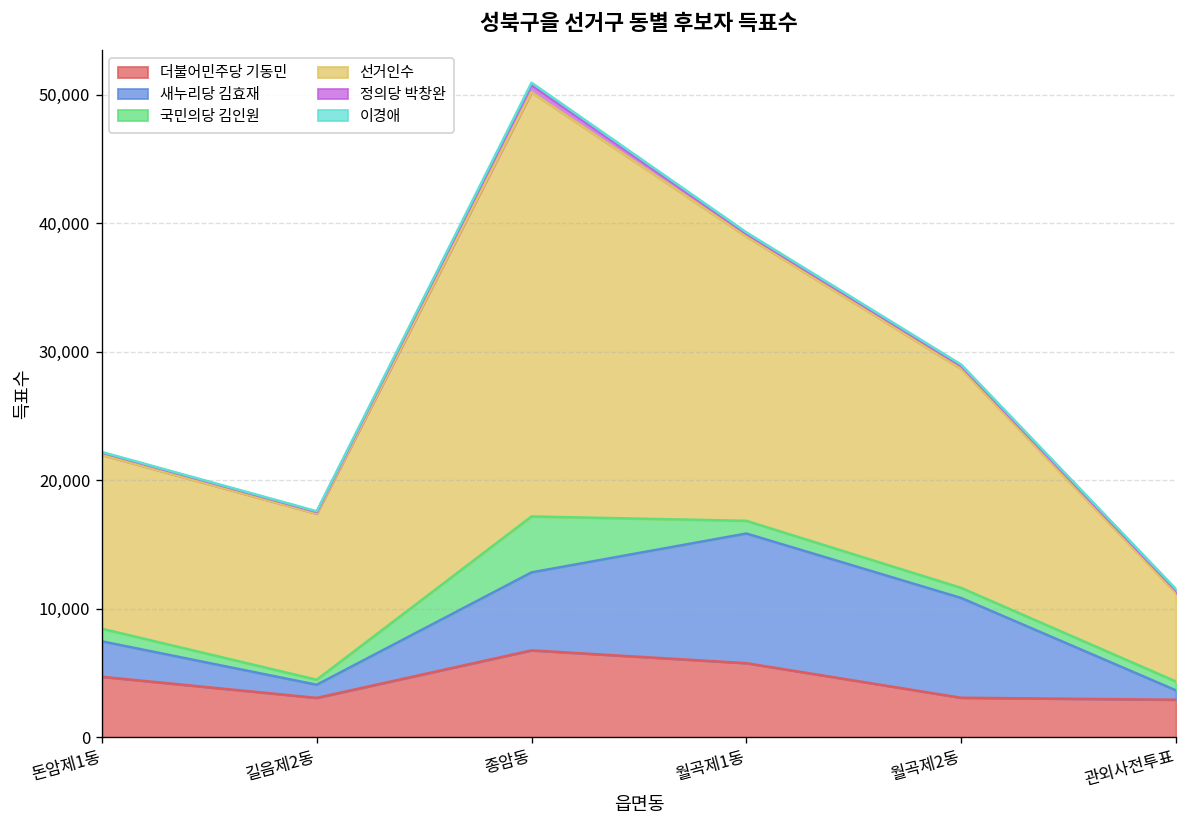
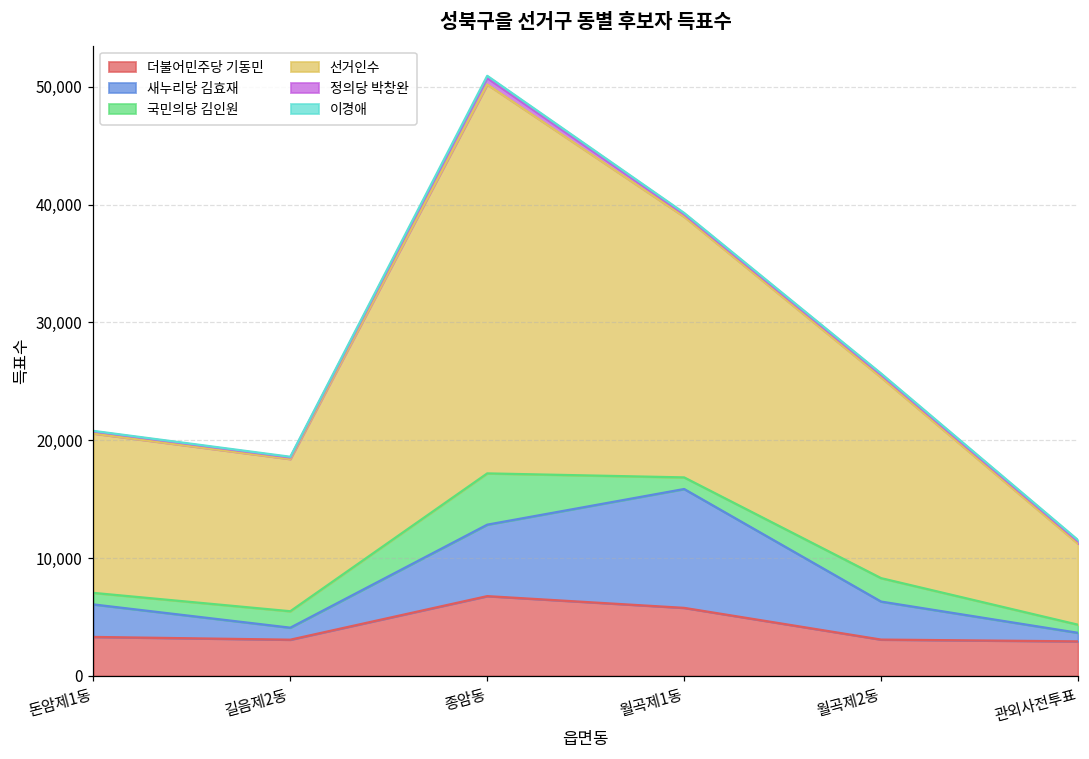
더불어민주당 기동민, 돈암제1동: 4,700 -> 3,300
국민의당 김인원, 길음제2동: 400 -> 1,400
새누리당 김효재, 월곡제2동: 7,800 -> 3,200
국민의당 김인원, 월곡제2동: 800 -> 2,000
